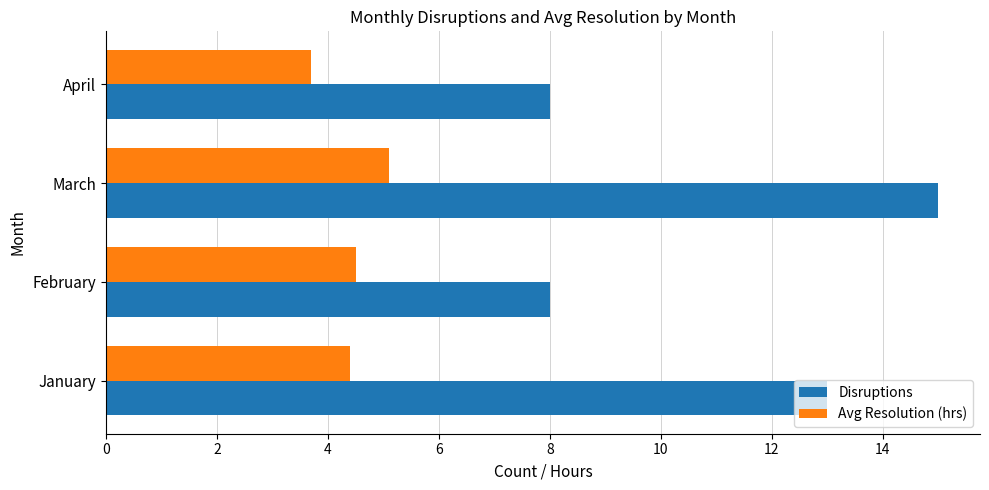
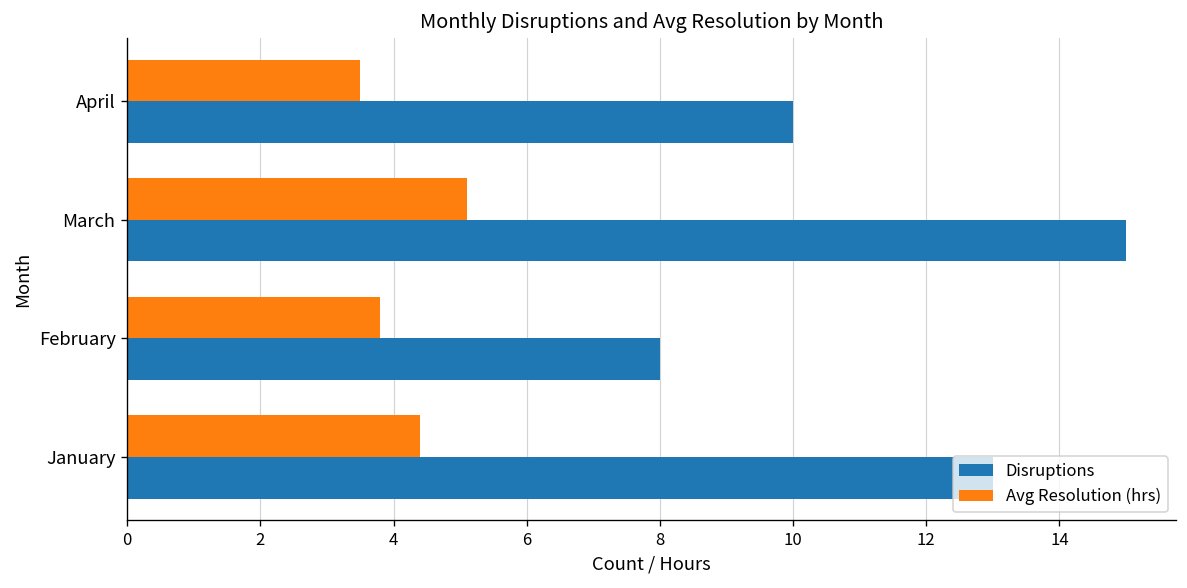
Avg Resolution (hrs), April: 3.7 -> 3.5
Disruptions, April: 8 -> 10
Avg Resolution (hrs), February: 4.5 -> 3.8
